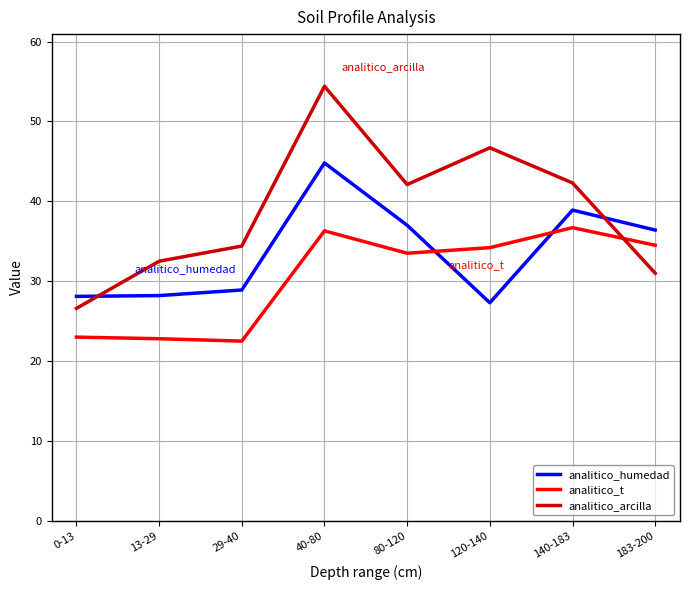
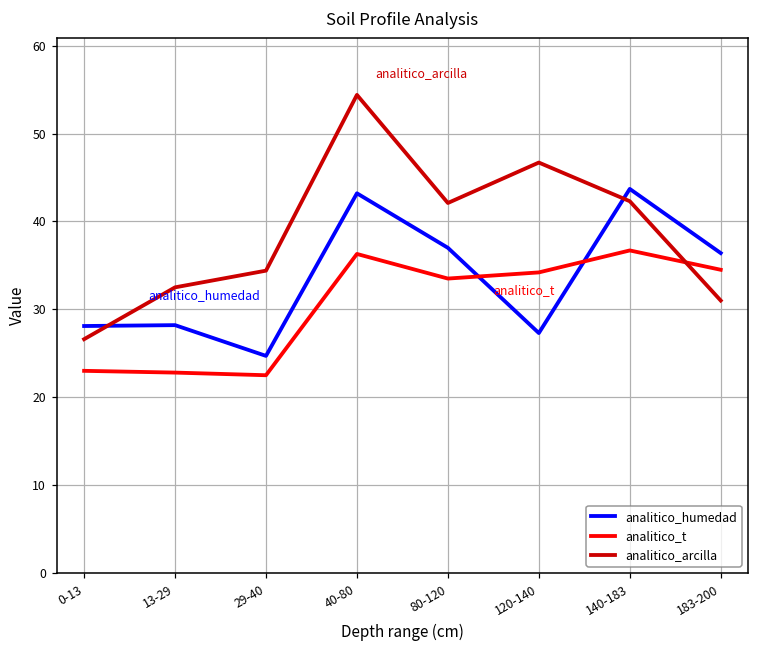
analitico_humedad, 29-40: 29 -> 25
analitico_humedad, 40-80: 45 -> 43
analitico_humedad, 140-183: 39 -> 44
